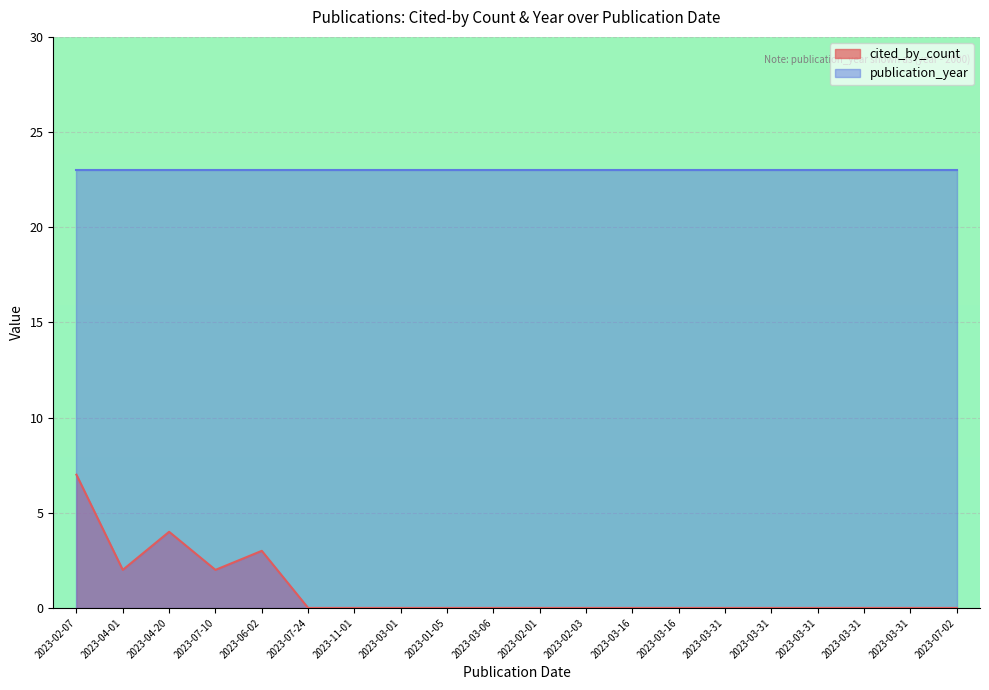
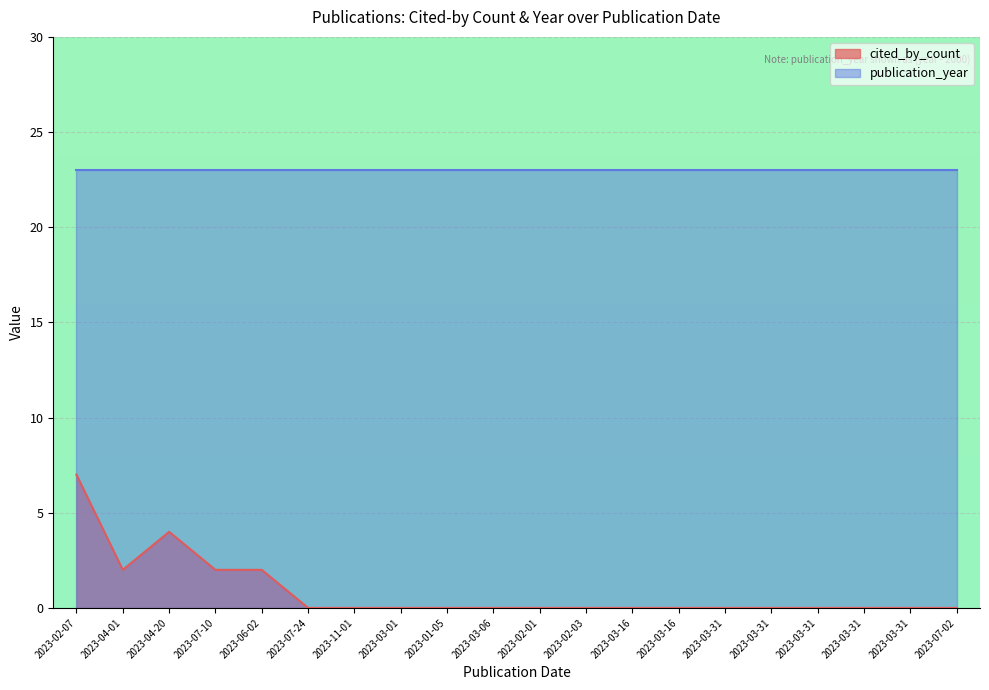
cited_by_count, 2023-06-02: 3 -> 2
